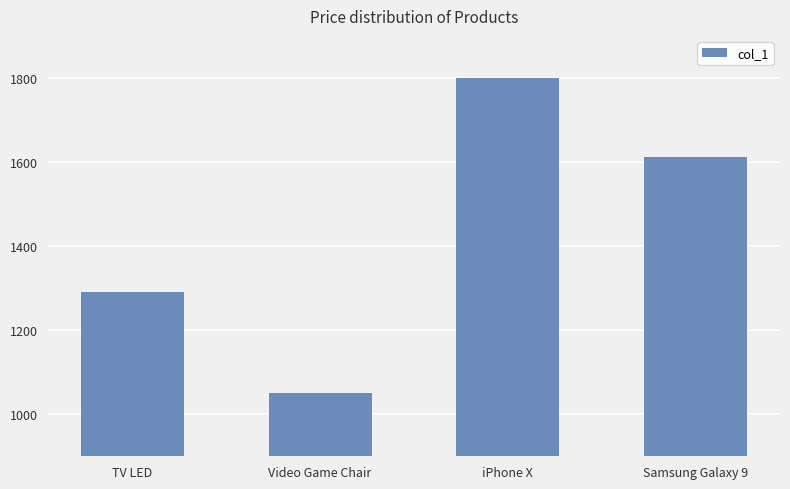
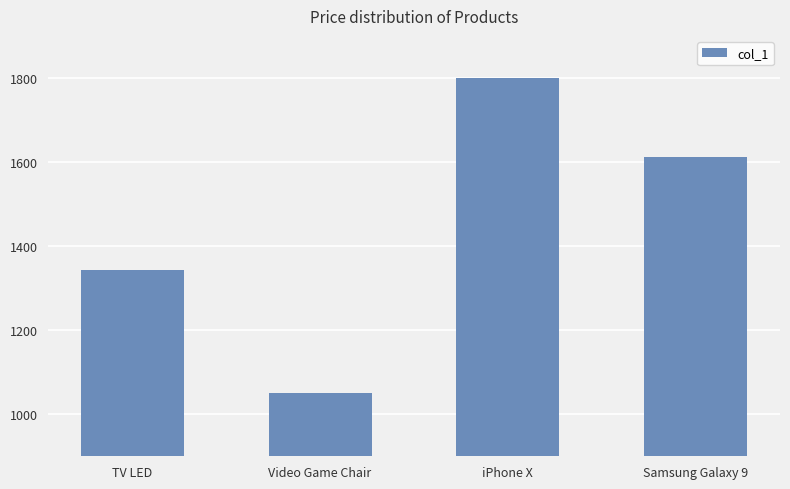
TV LED: 1290 -> 1340
